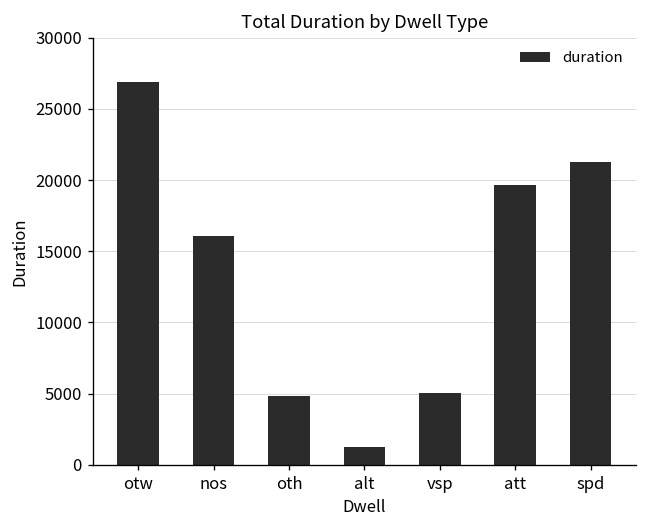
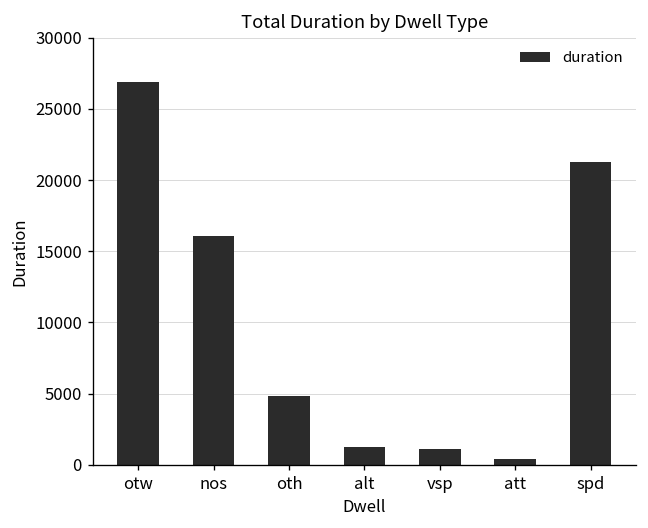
vsp: 5100 -> 1200
att: 19600 -> 400
